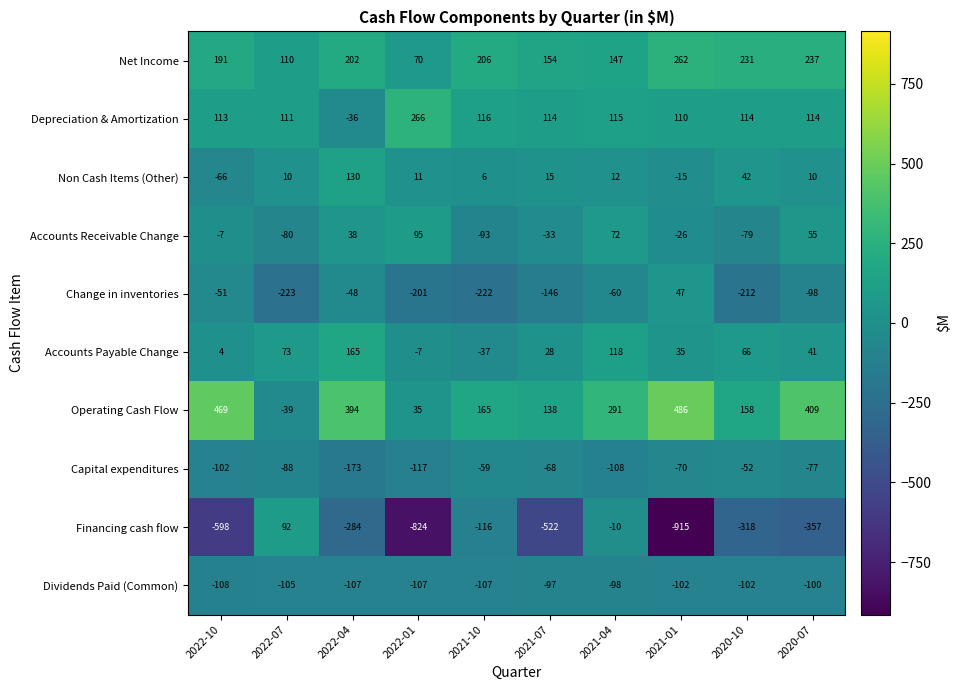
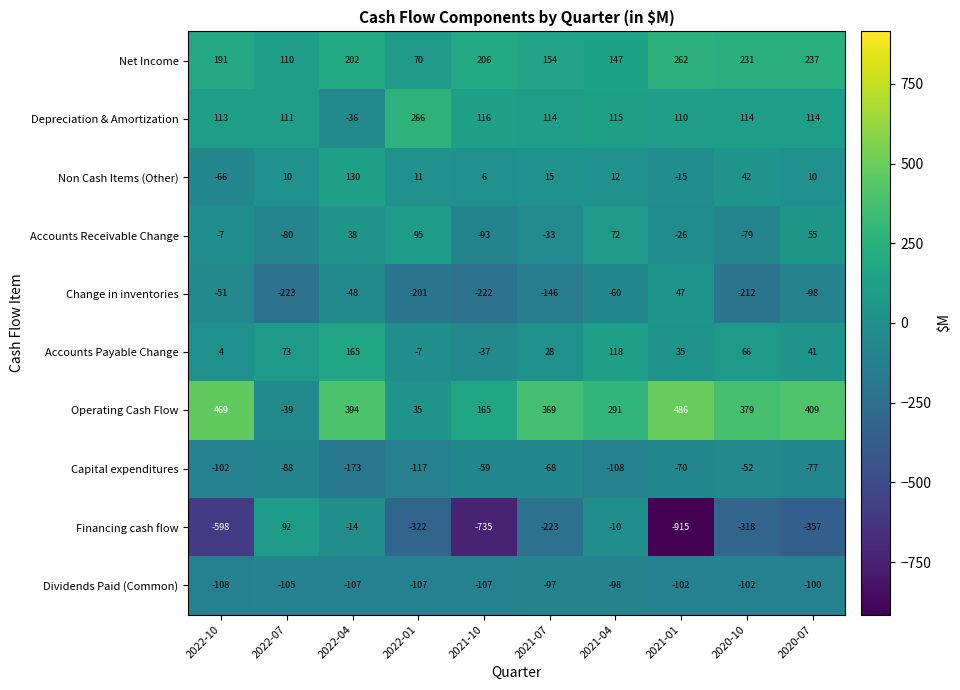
Operating Cash Flow, 2021-07: 138 -> 369
Operating Cash Flow, 2020-10: 158 -> 379
Financing cash flow, 2022-04: -284 -> -14
Financing cash flow, 2022-01: -824 -> -322
Financing cash flow, 2021-10: -116 -> -735
Financing cash flow, 2021-07: -522 -> -223
